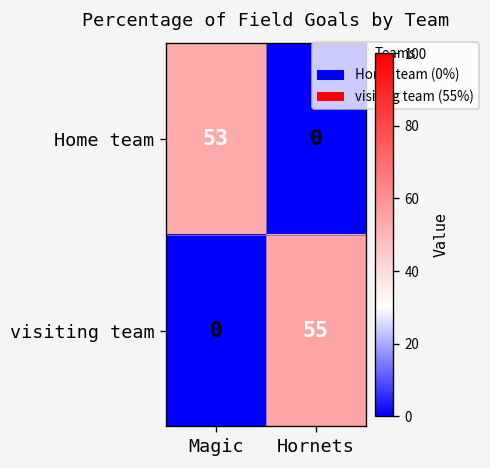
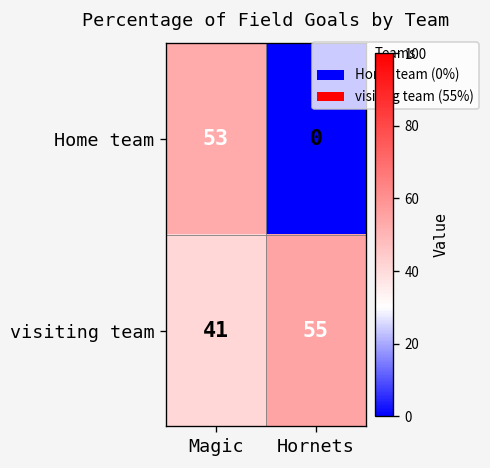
visiting team, Magic: 0 -> 41
